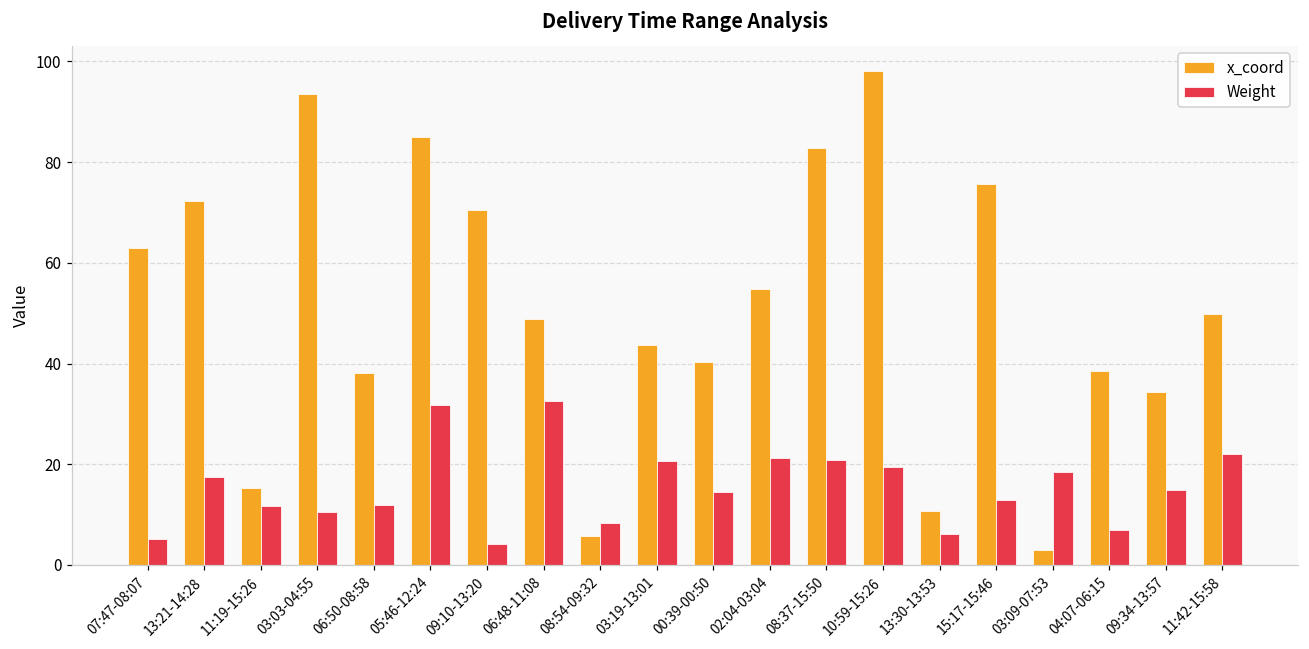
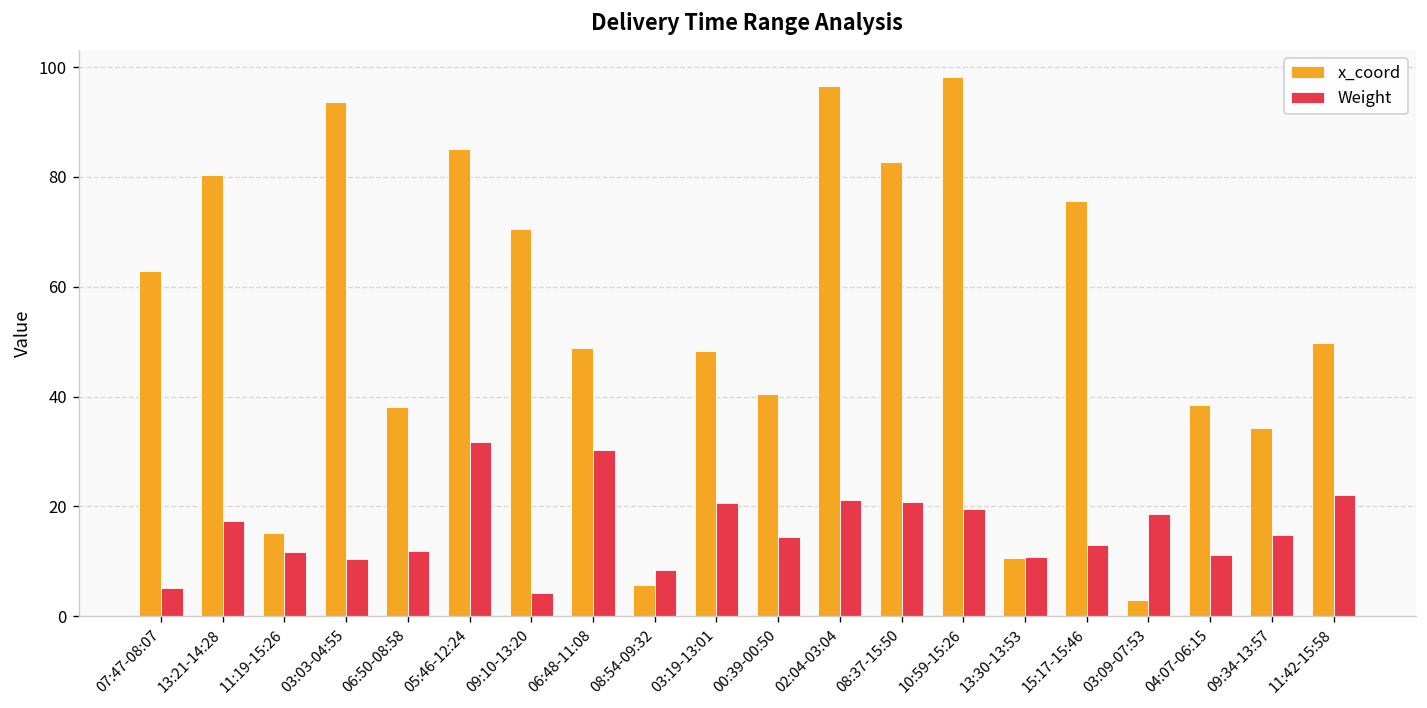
x_coord, 13:21-14:28: 72 -> 80
Weight, 06:48-11:08: 32 -> 30
x_coord, 03:19-13:01: 44 -> 48
x_coord, 02:04-03:04: 55 -> 97
Weight, 13:30-13:53: 6 -> 11
Weight, 04:07-06:15: 7 -> 11
